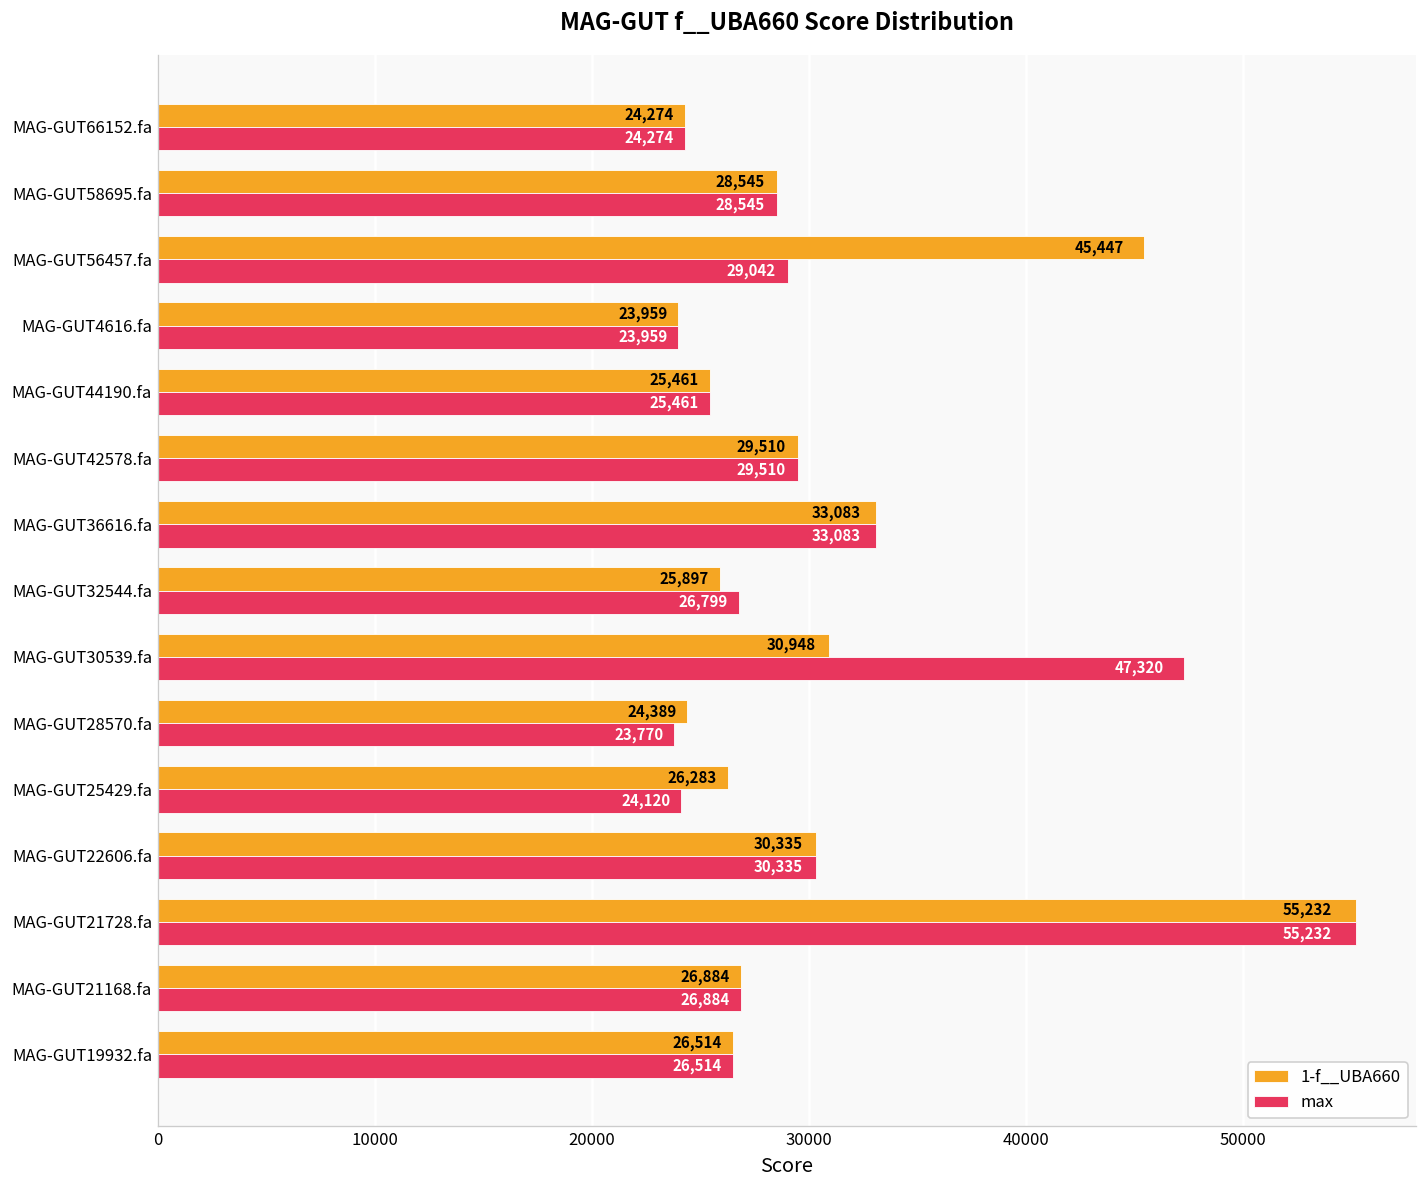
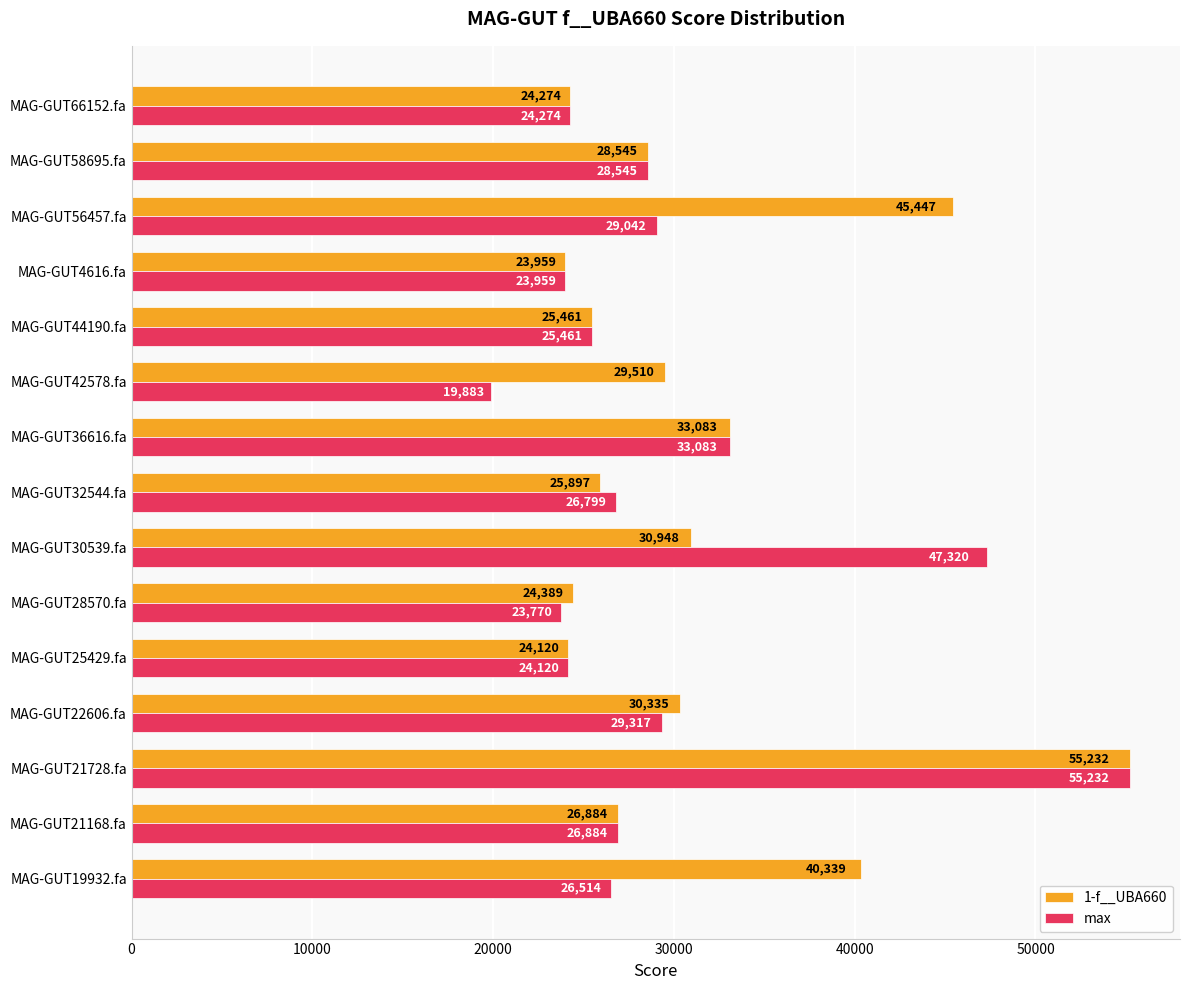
max, MAG-GUT42578.fa: 29,510 -> 19,883
1-f__UBA660, MAG-GUT25429.fa: 26,283 -> 24,120
max, MAG-GUT22606.fa: 30,335 -> 29,317
1-f__UBA660, MAG-GUT19932.fa: 26,514 -> 40,339
